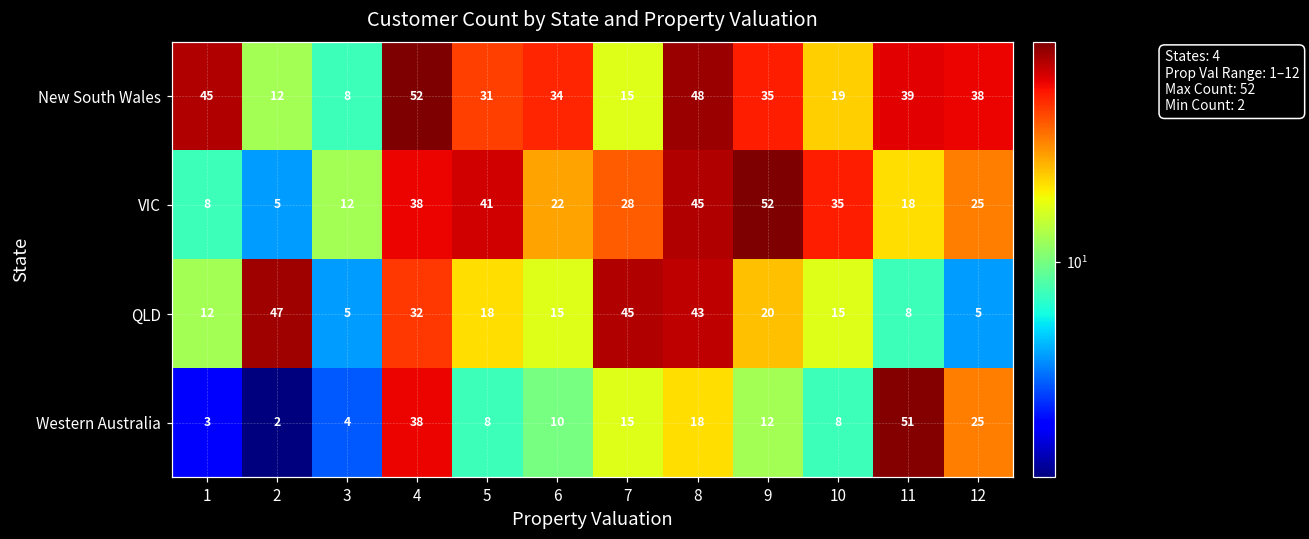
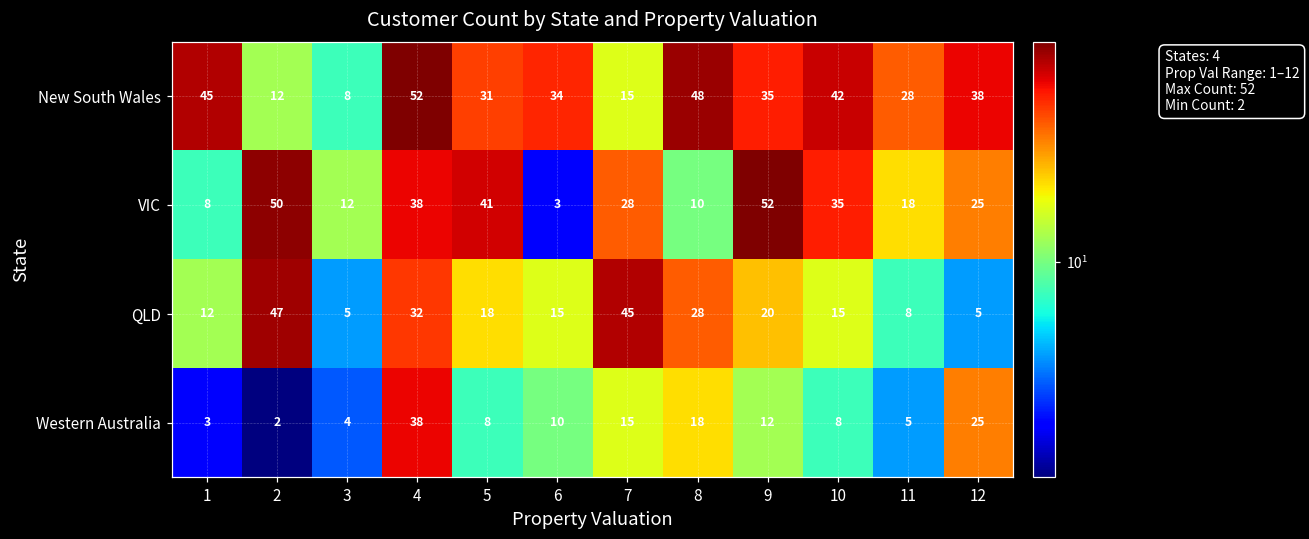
New South Wales, 10: 19 -> 42
New South Wales, 11: 39 -> 28
VIC, 2: 5 -> 50
VIC, 6: 22 -> 3
VIC, 8: 45 -> 10
QLD, 8: 43 -> 28
Western Australia, 11: 51 -> 5
